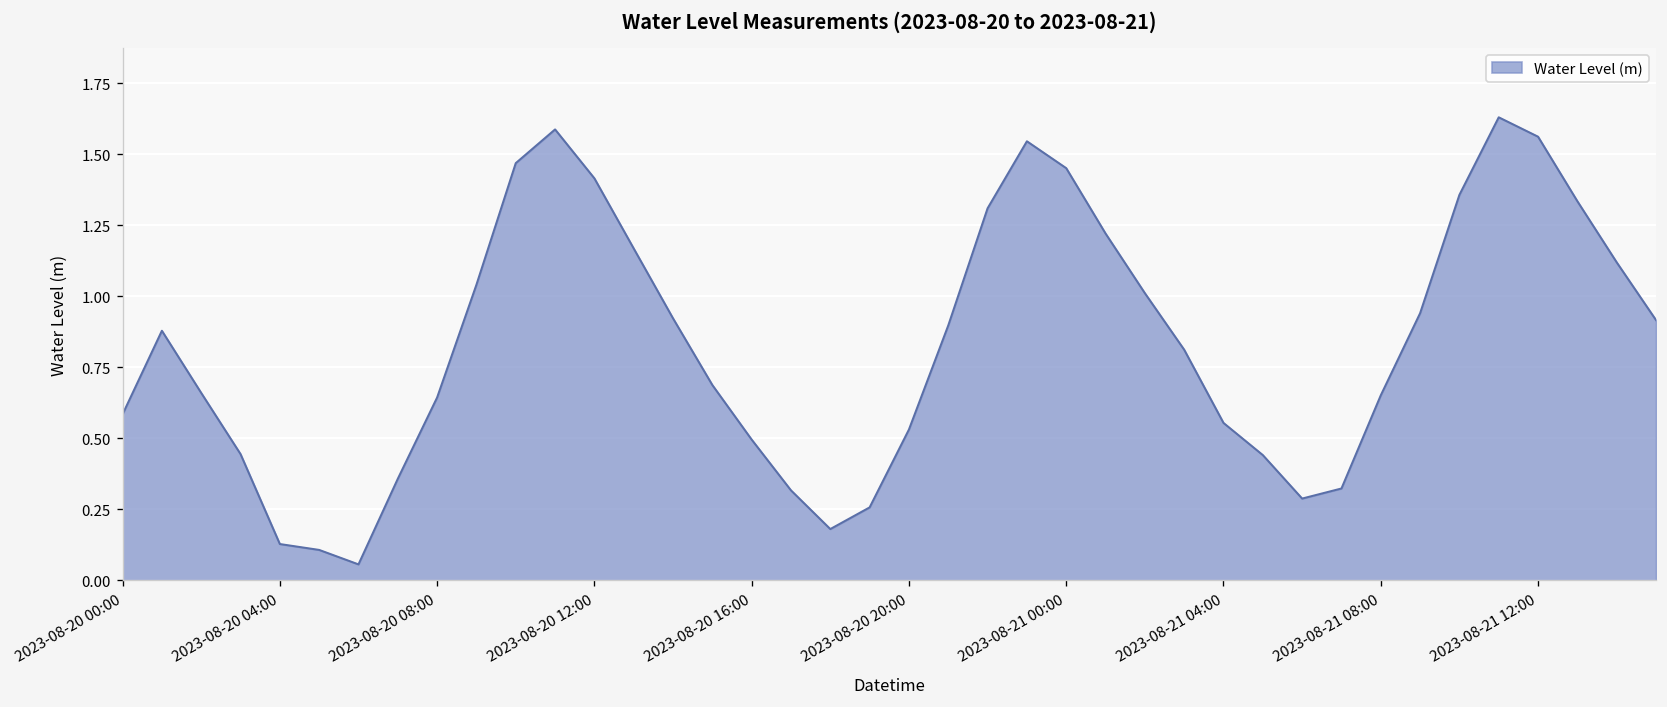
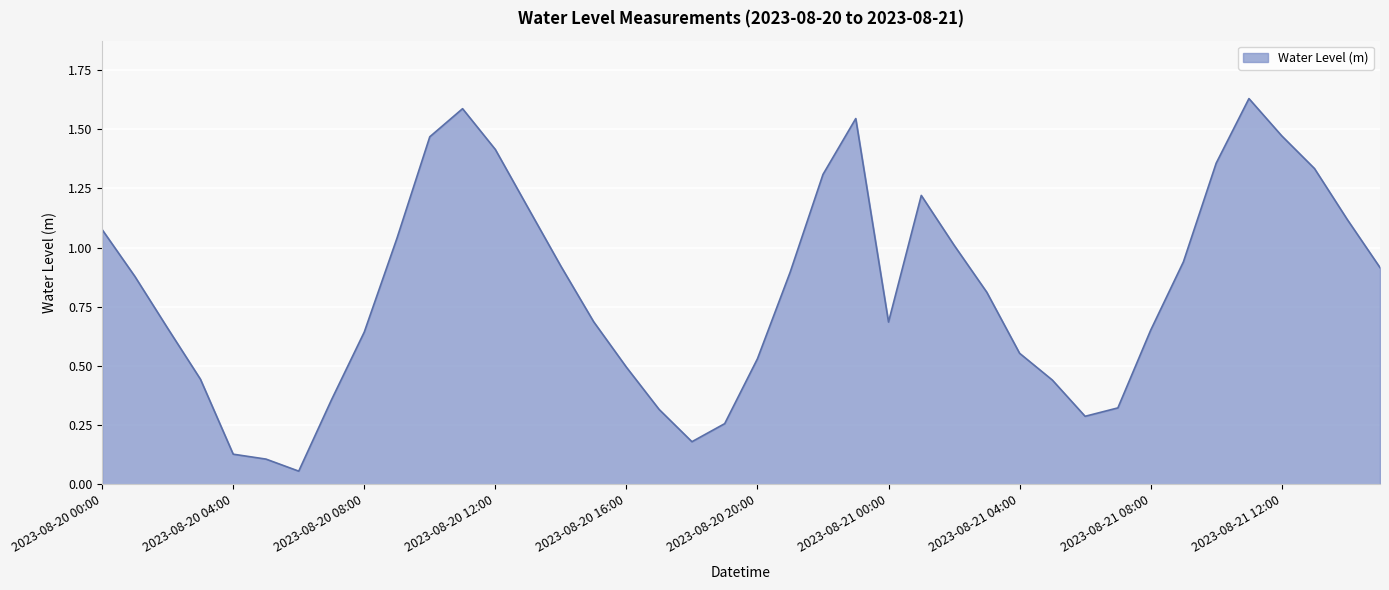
2023-08-20 00:00: 0.58 -> 1.08
2023-08-21 00:00: 1.45 -> 0.69
2023-08-21 12:00: 1.56 -> 1.47
